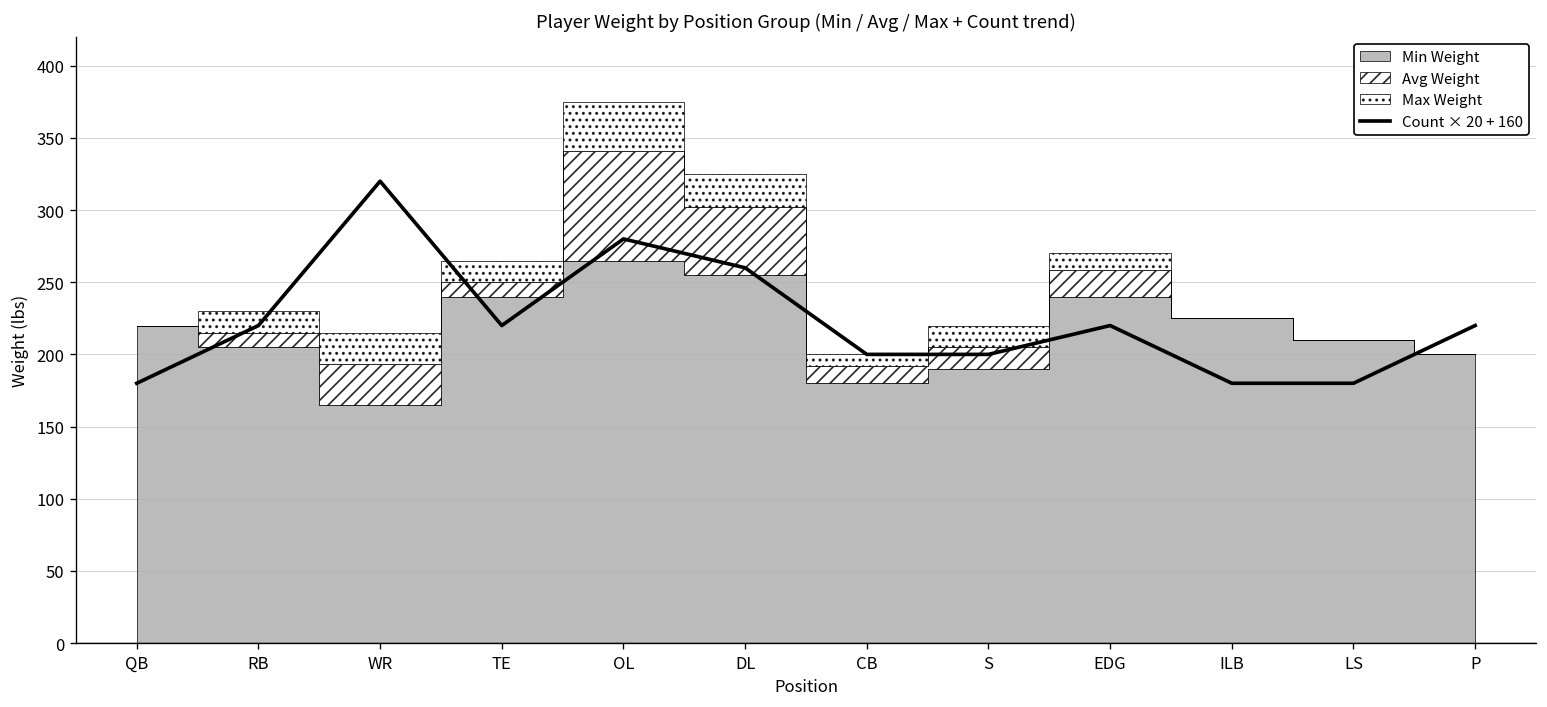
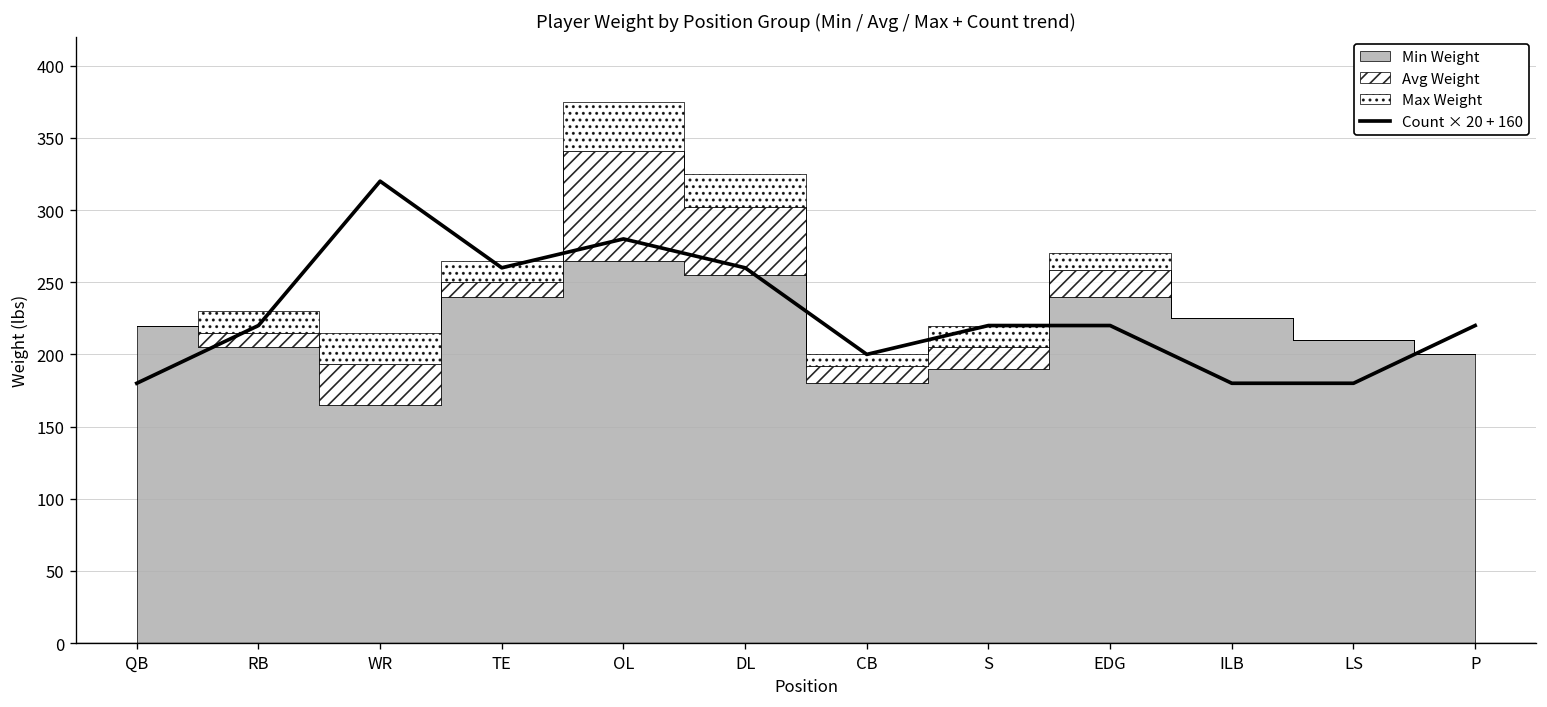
Count × 20 + 160, TE: 220 -> 260
Count × 20 + 160, S: 200 -> 220
